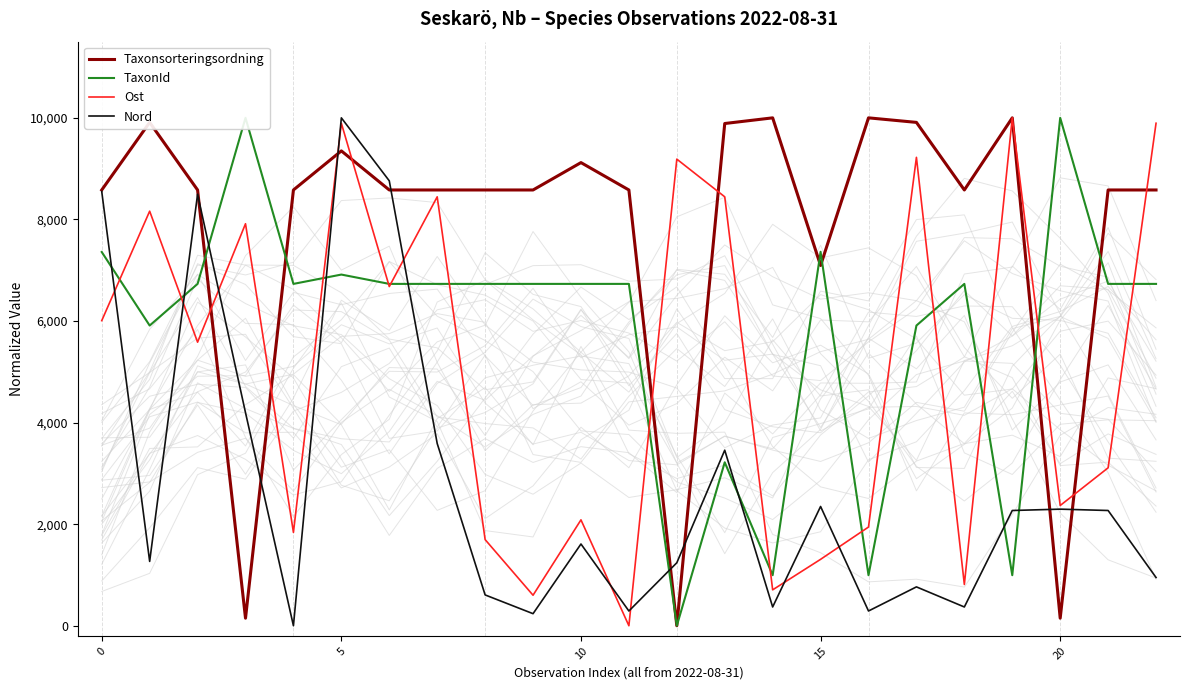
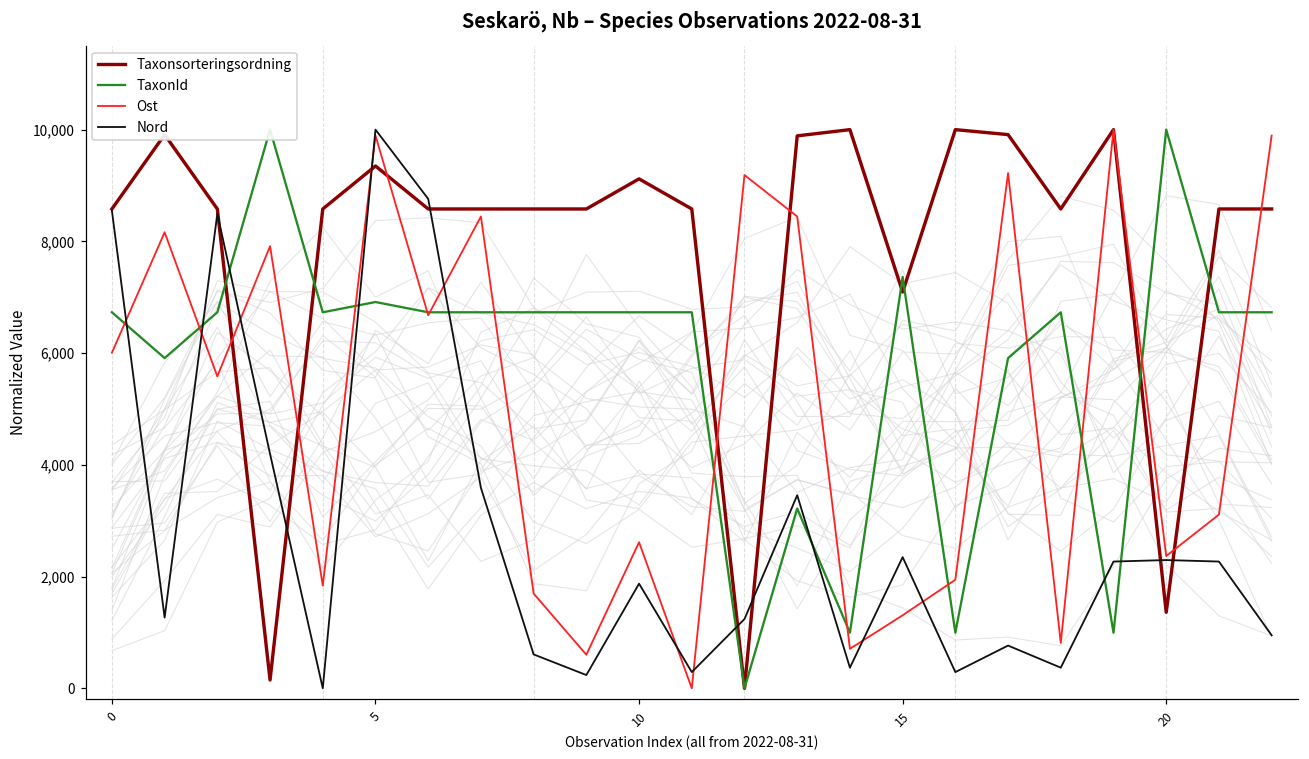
TaxonId, 0: 7,400 -> 6,700
Ost, 10: 2,100 -> 2,600
Nord, 10: 1,600 -> 1,900
Taxonsorteringsordning, 20: 100 -> 1,400
